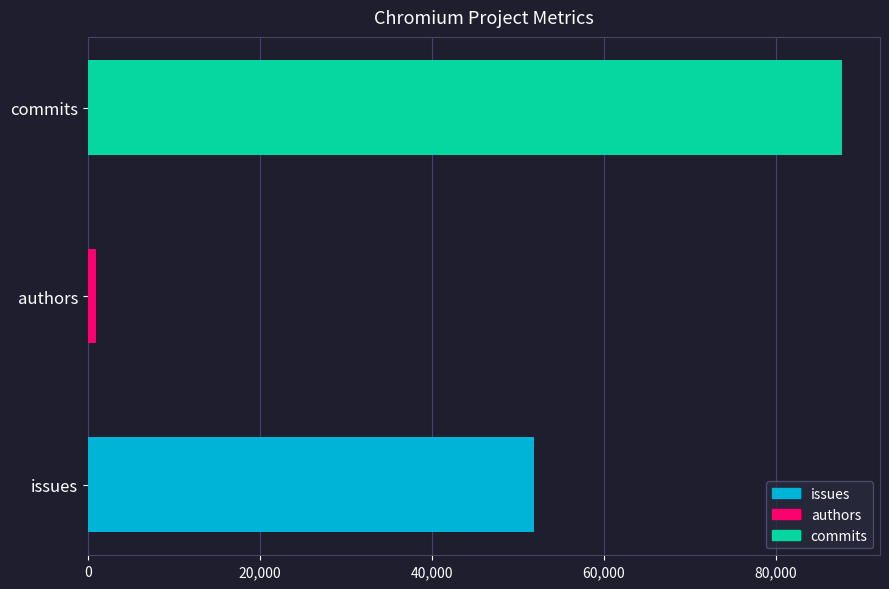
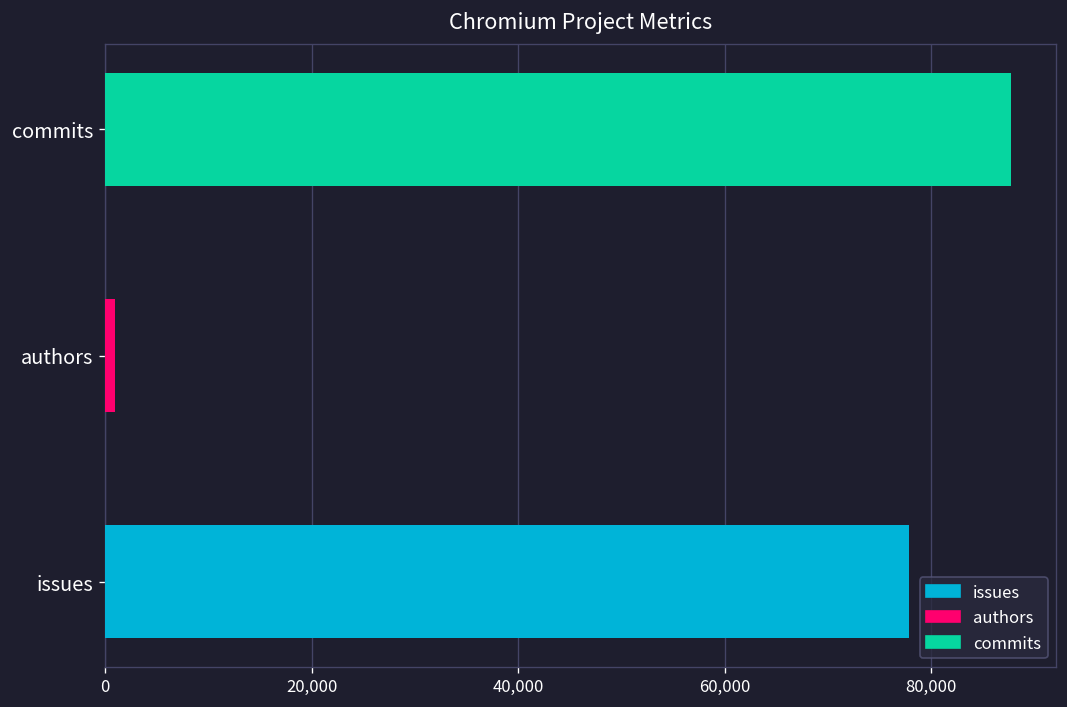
issues: 52,000 -> 78,000
